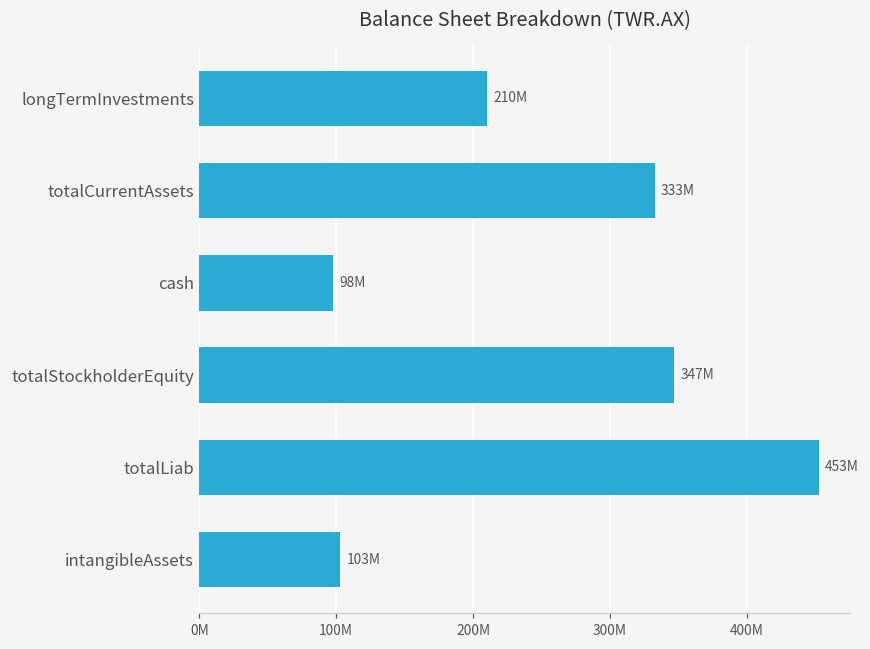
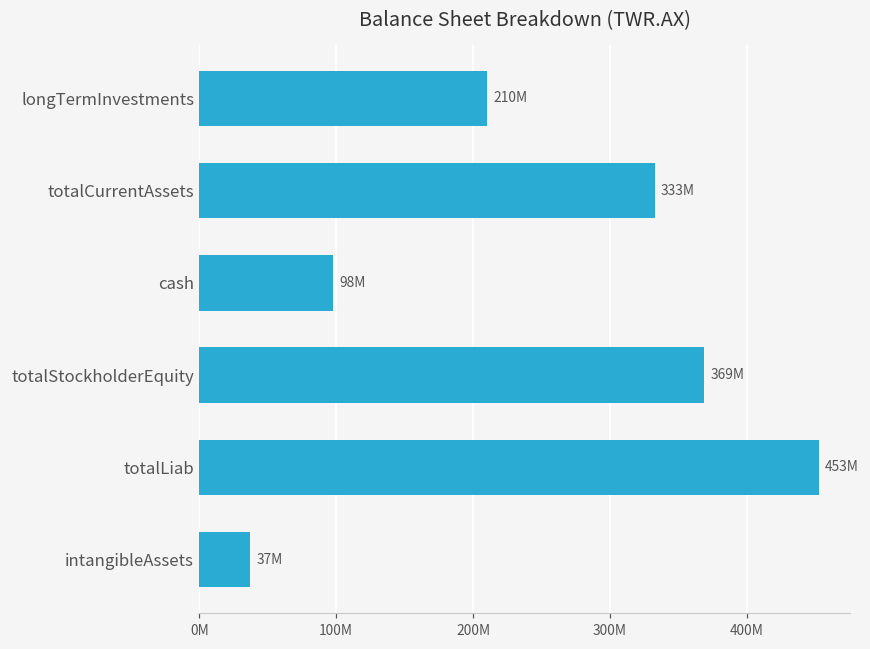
totalStockholderEquity: 347M -> 369M
intangibleAssets: 103M -> 37M
